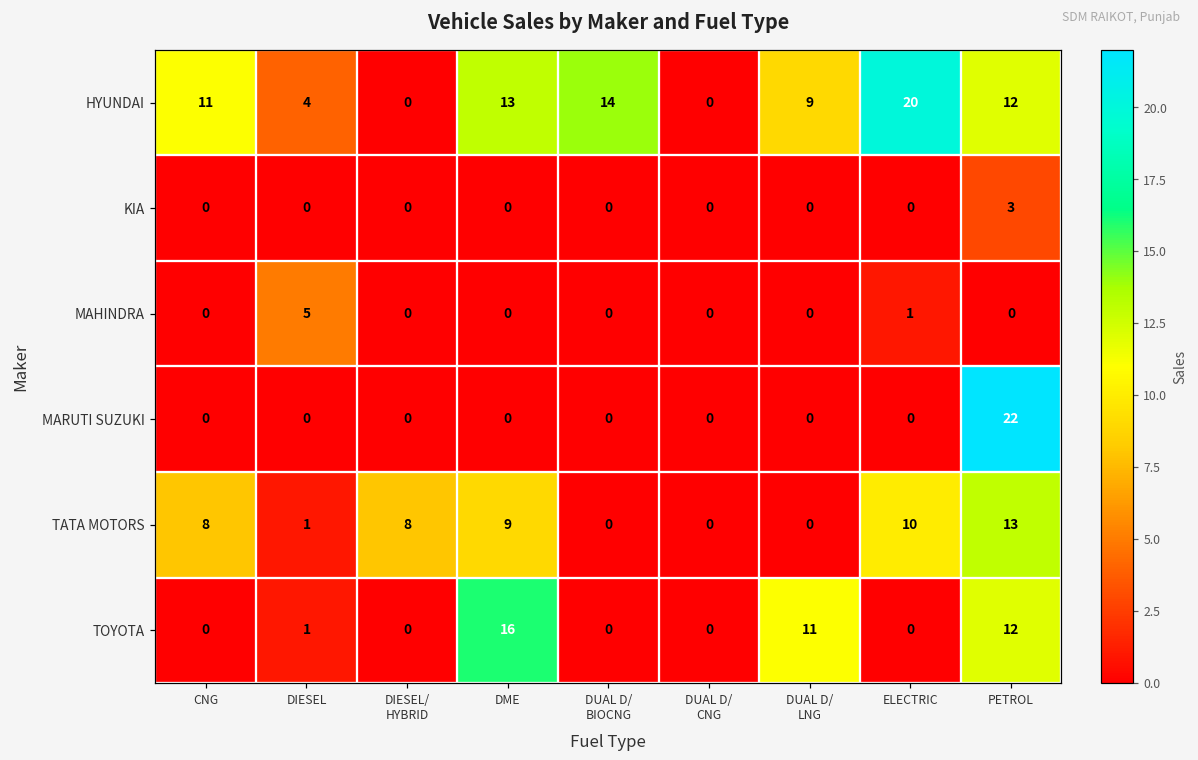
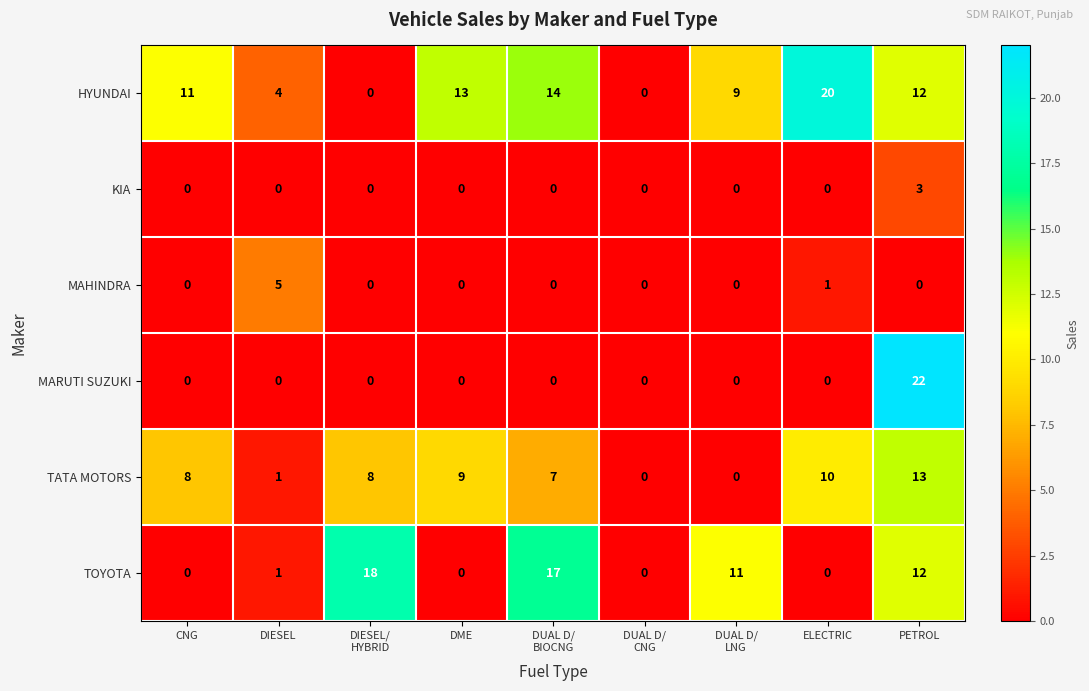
TATA MOTORS, DUAL D/ BIOCNG: 0 -> 7
TOYOTA, DIESEL/ HYBRID: 0 -> 18
TOYOTA, DME: 16 -> 0
TOYOTA, DUAL D/ BIOCNG: 0 -> 17
